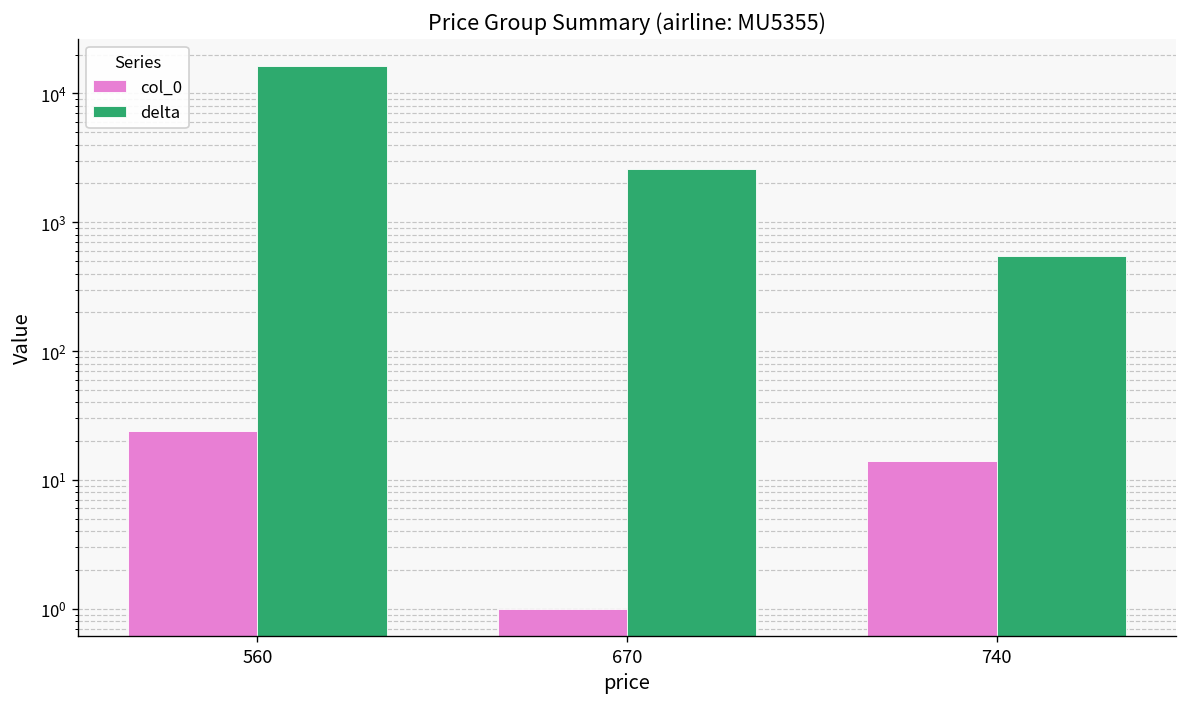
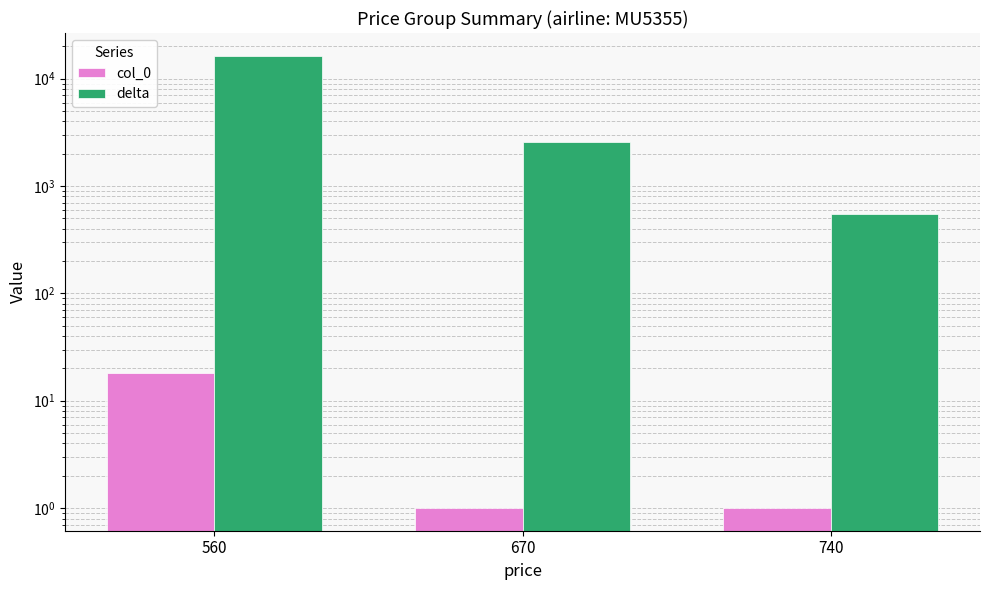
col_0, 560: 24 -> 18
col_0, 740: 14 -> 1
